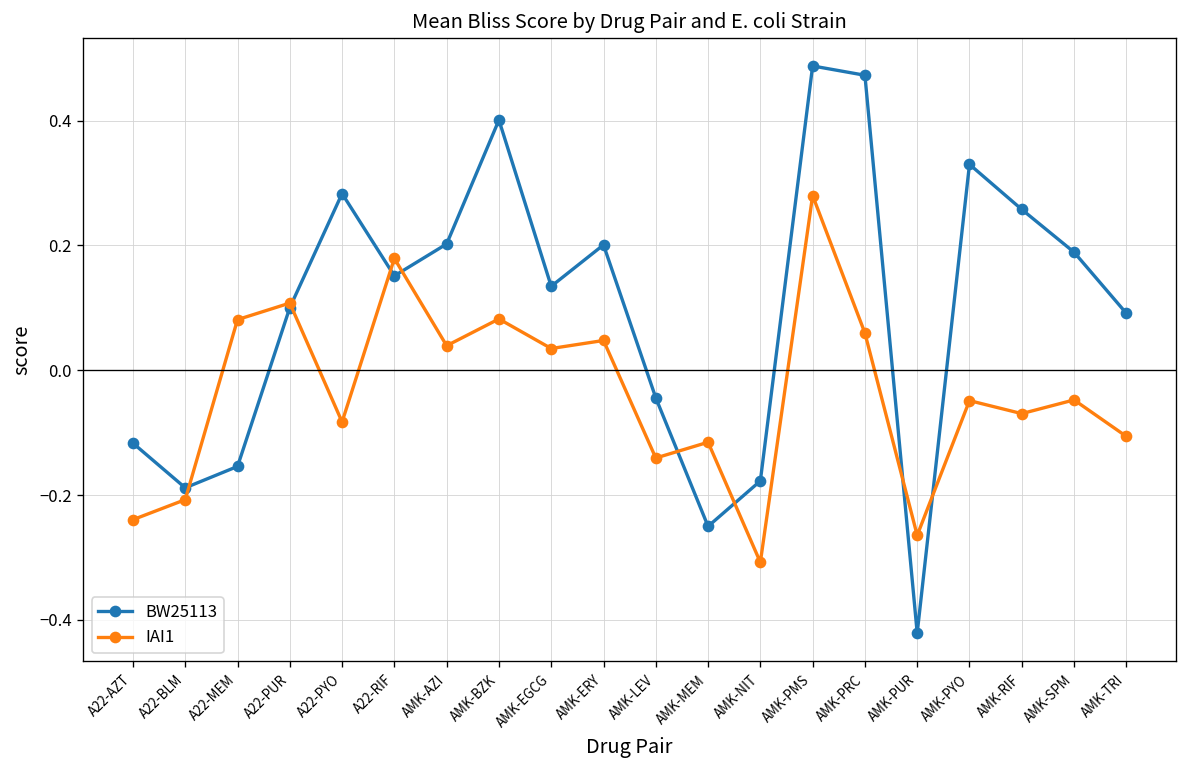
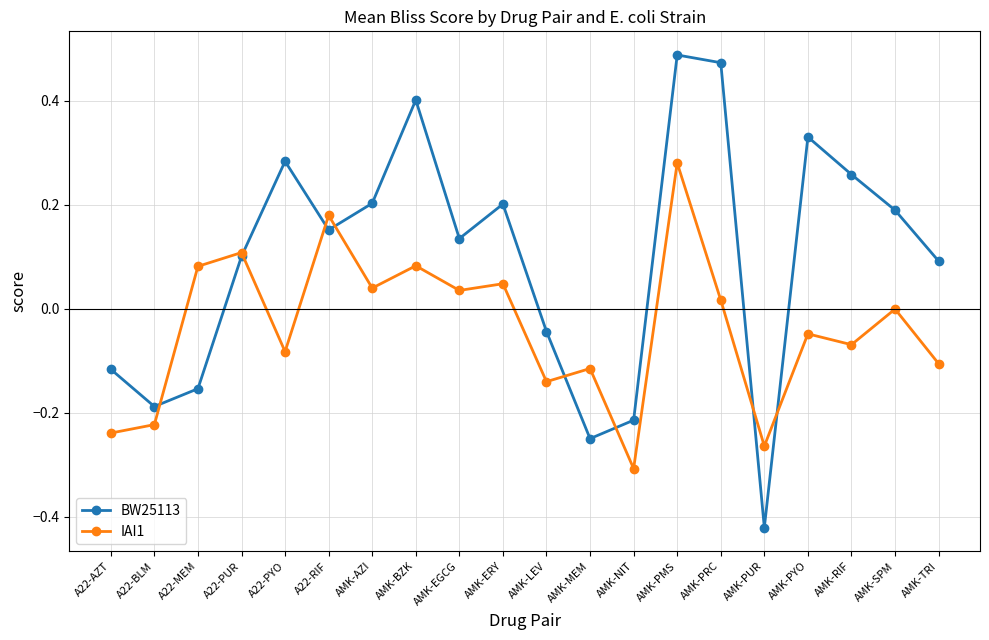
IAI1, A22-BLM: -0.21 -> -0.22
BW25113, AMK-NIT: -0.18 -> -0.21
IAI1, AMK-PRC: 0.06 -> 0.02
IAI1, AMK-SPM: -0.05 -> 0.00
